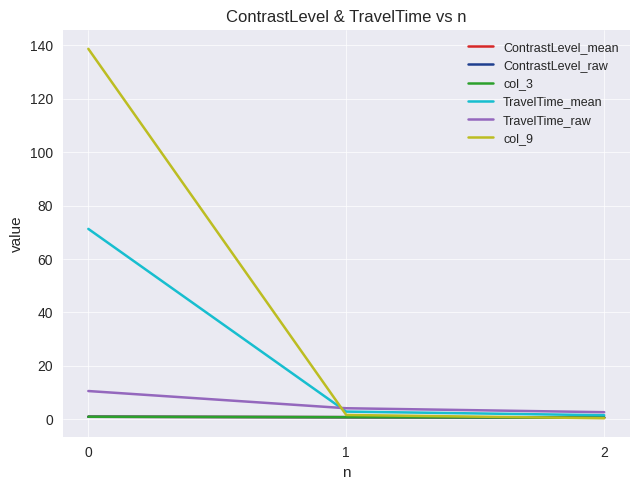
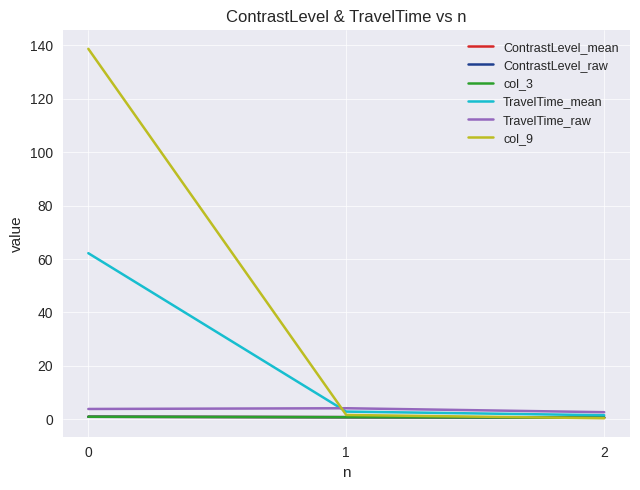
TravelTime_mean, 0: 71 -> 62
TravelTime_raw, 0: 11 -> 4
